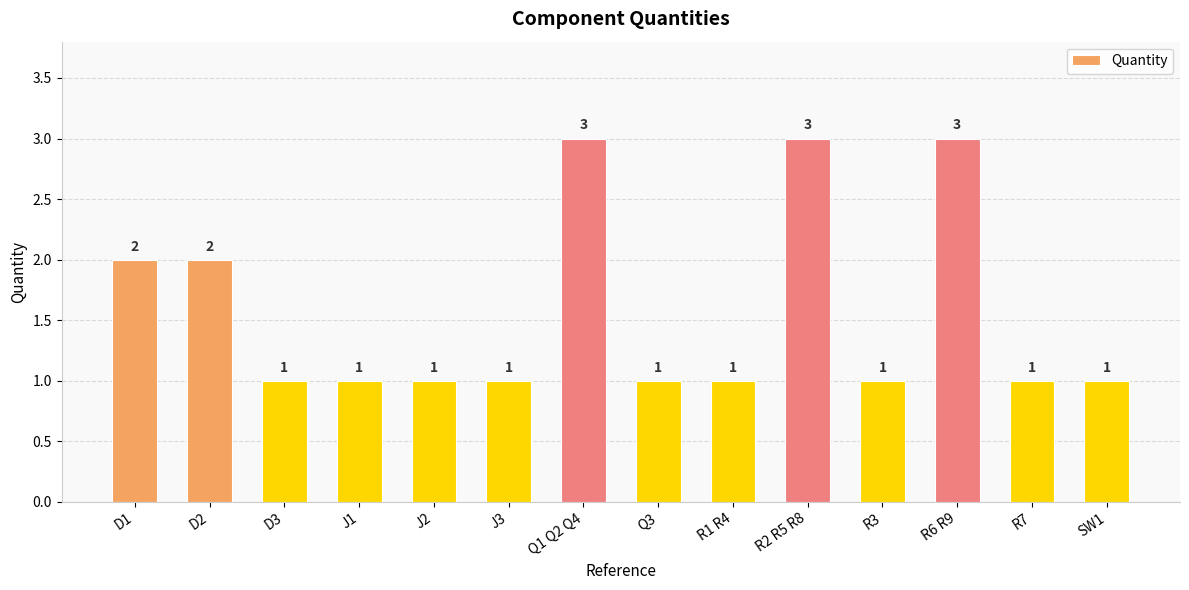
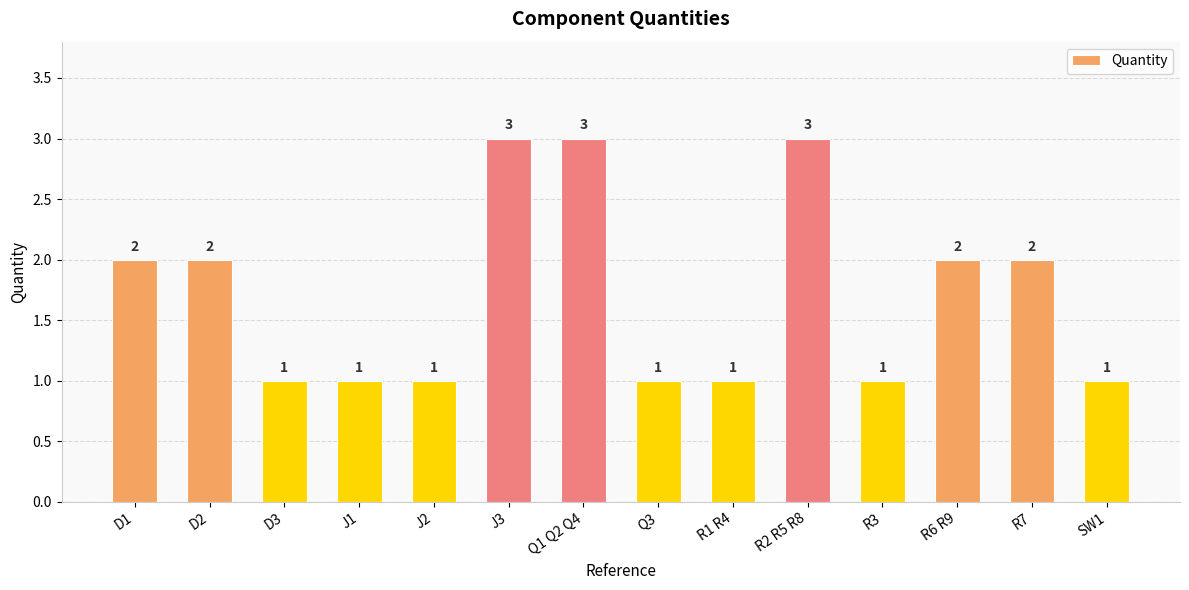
J3: 1 -> 3
R6 R9: 3 -> 2
R7: 1 -> 2
